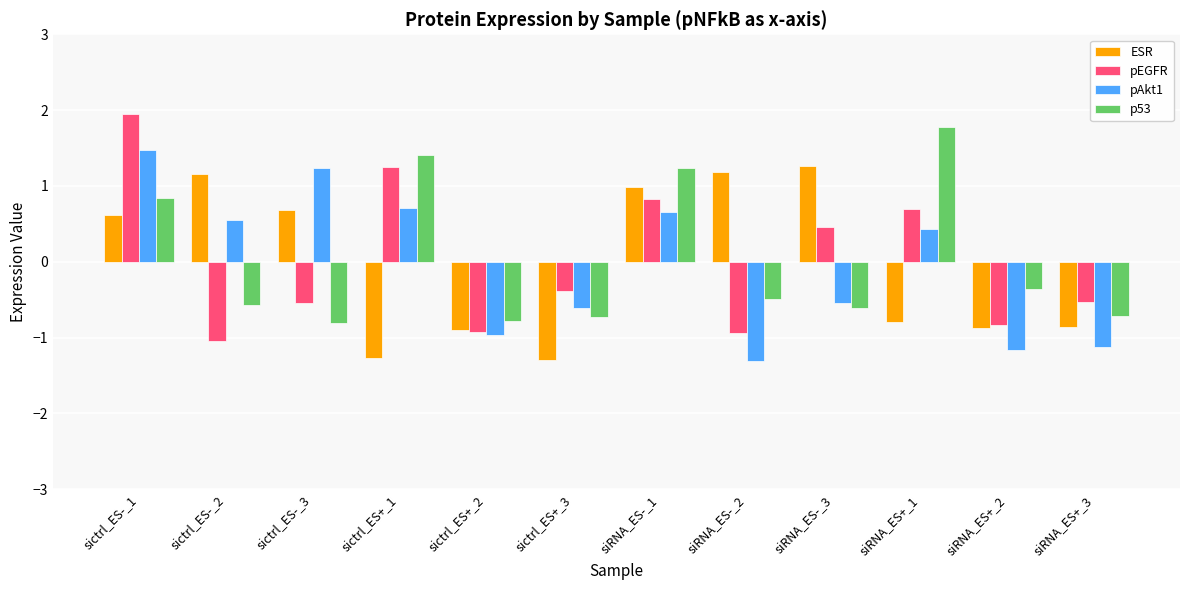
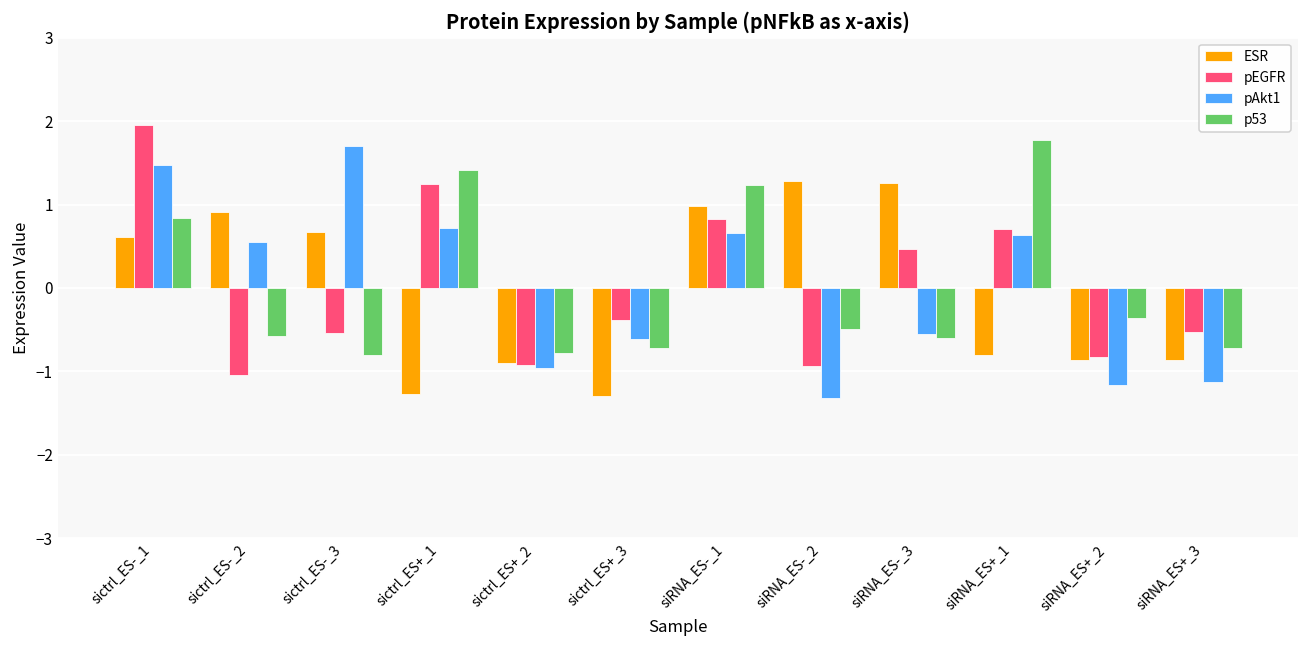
ESR, sictrl_ES-_2: 1.2 -> 0.9
pAkt1, sictrl_ES-_3: 1.2 -> 1.7
ESR, siRNA_ES-_2: 1.2 -> 1.3
pAkt1, siRNA_ES+_1: 0.4 -> 0.6
